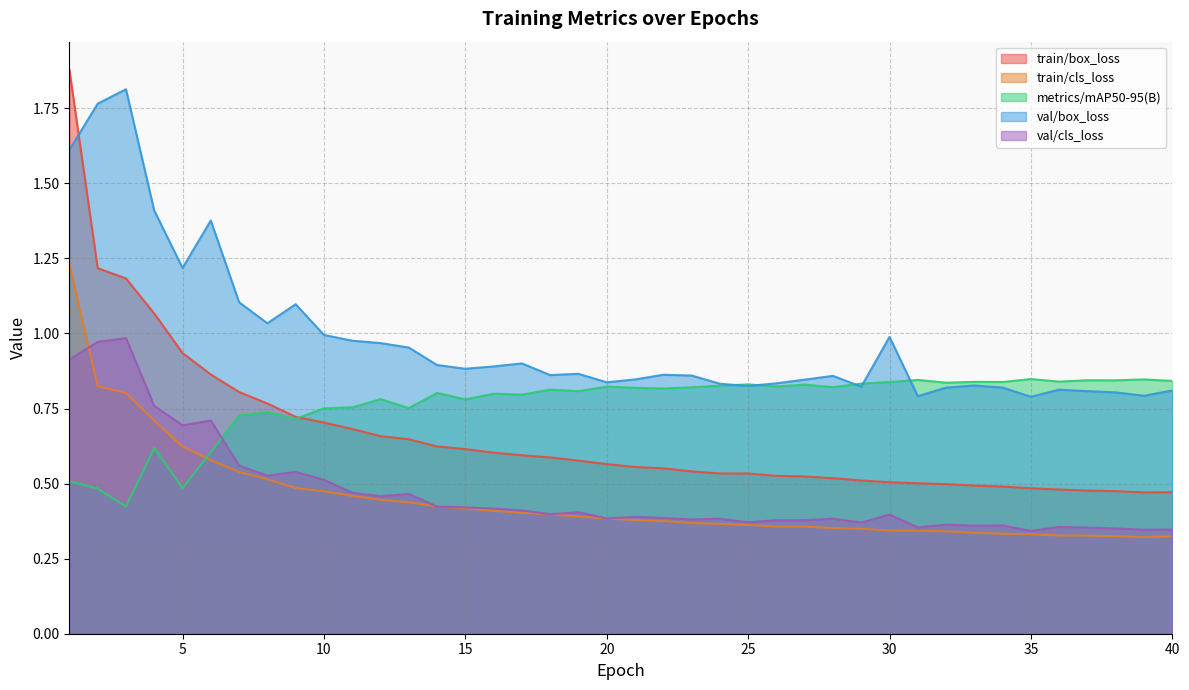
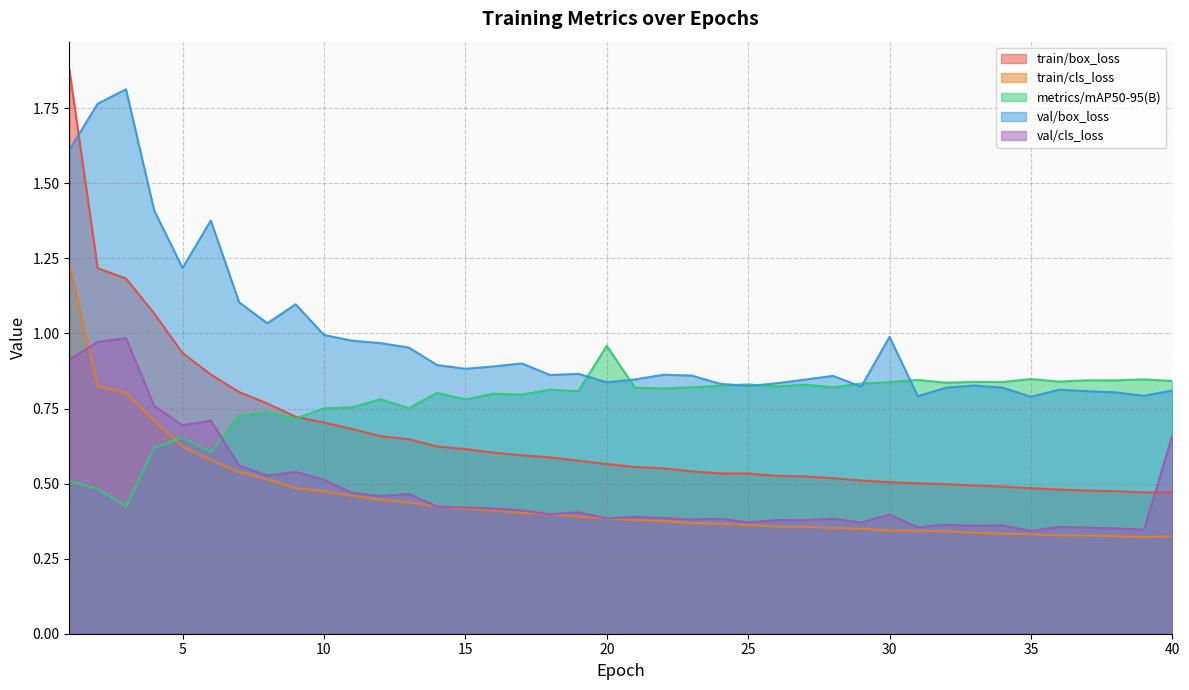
metrics/mAP50-95(B), 5: 0.49 -> 0.65
metrics/mAP50-95(B), 20: 0.82 -> 0.96
val/cls_loss, 40: 0.35 -> 0.66
